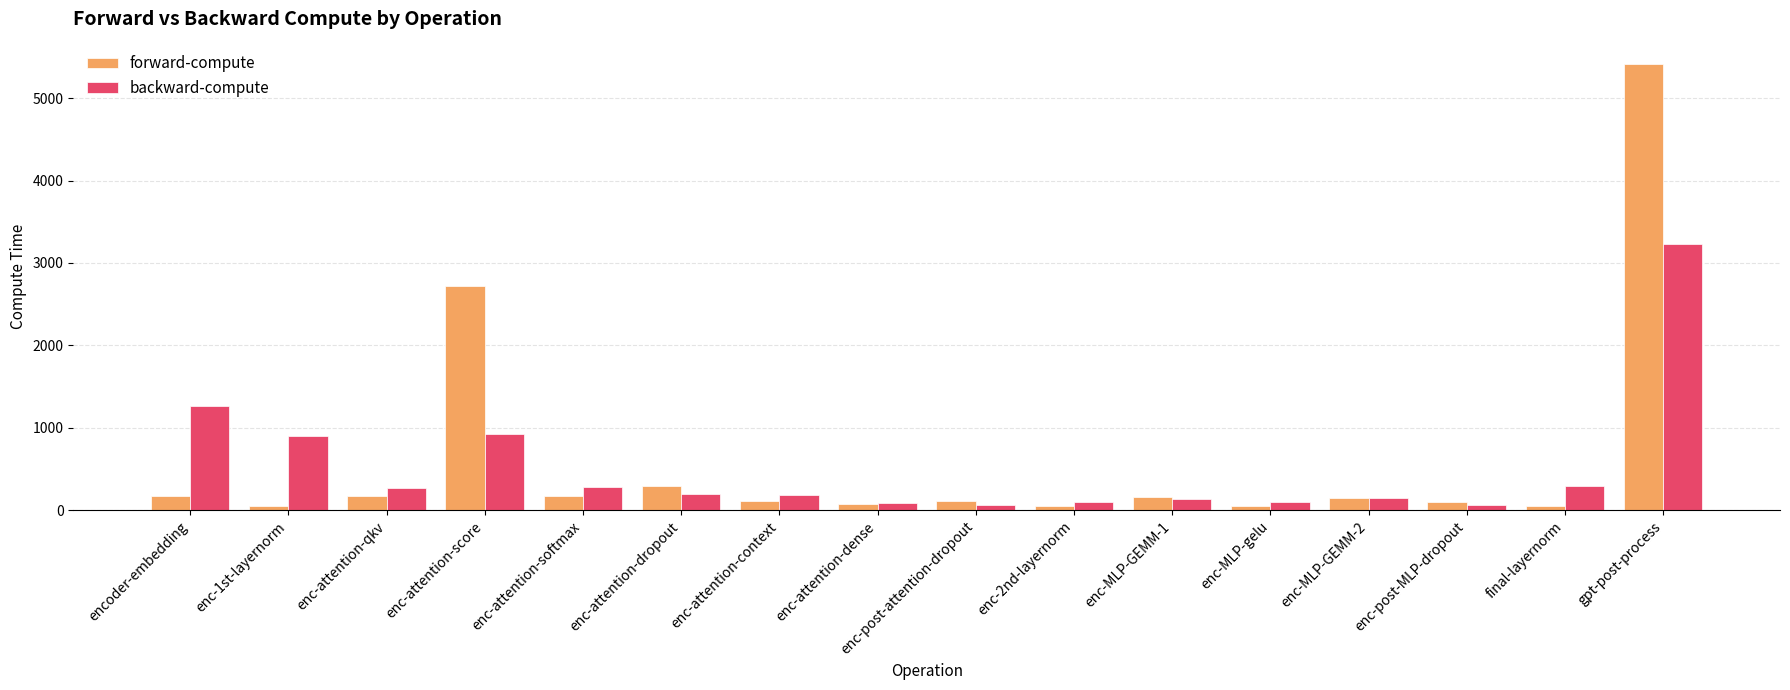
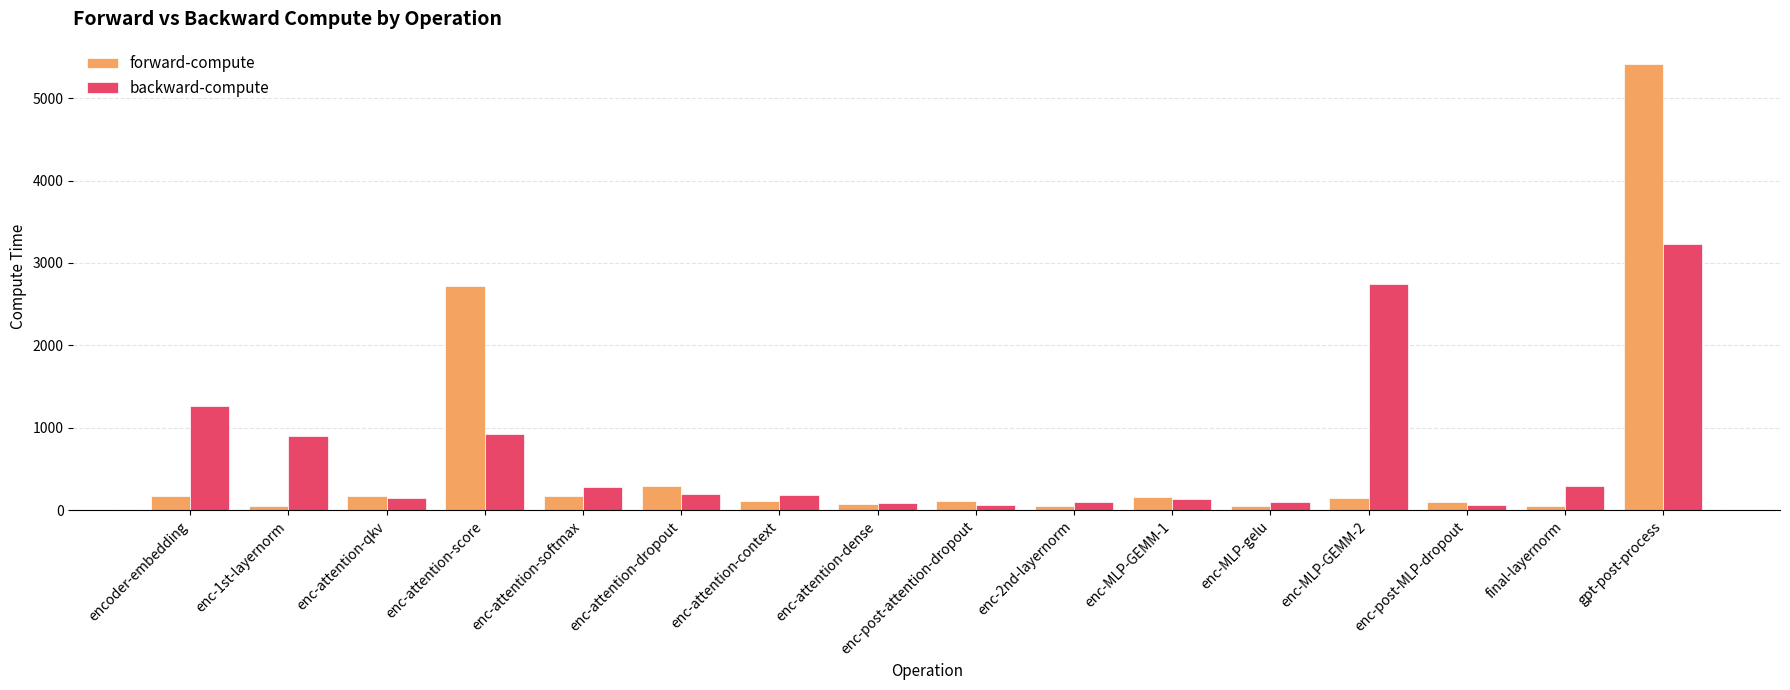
backward-compute, enc-attention-qkv: 300 -> 100
backward-compute, enc-MLP-GEMM-2: 100 -> 2700
